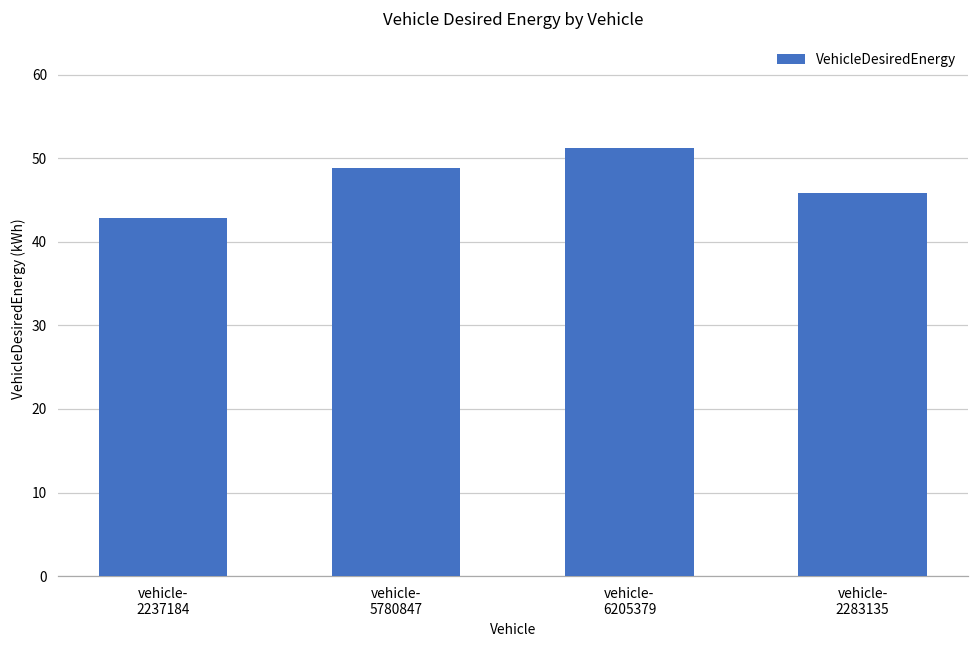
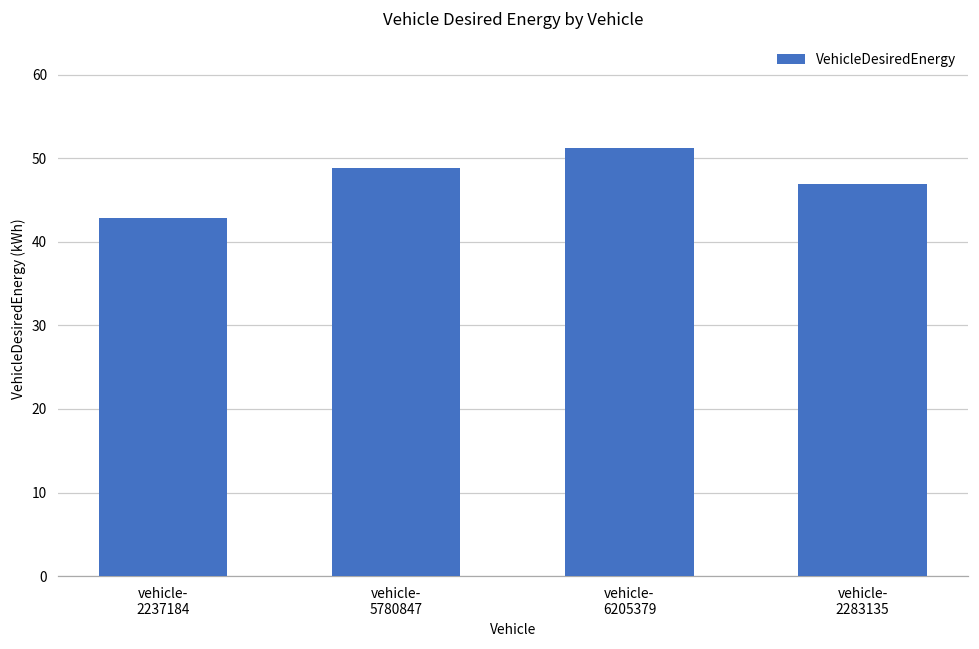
vehicle- 2283135: 46 -> 47
